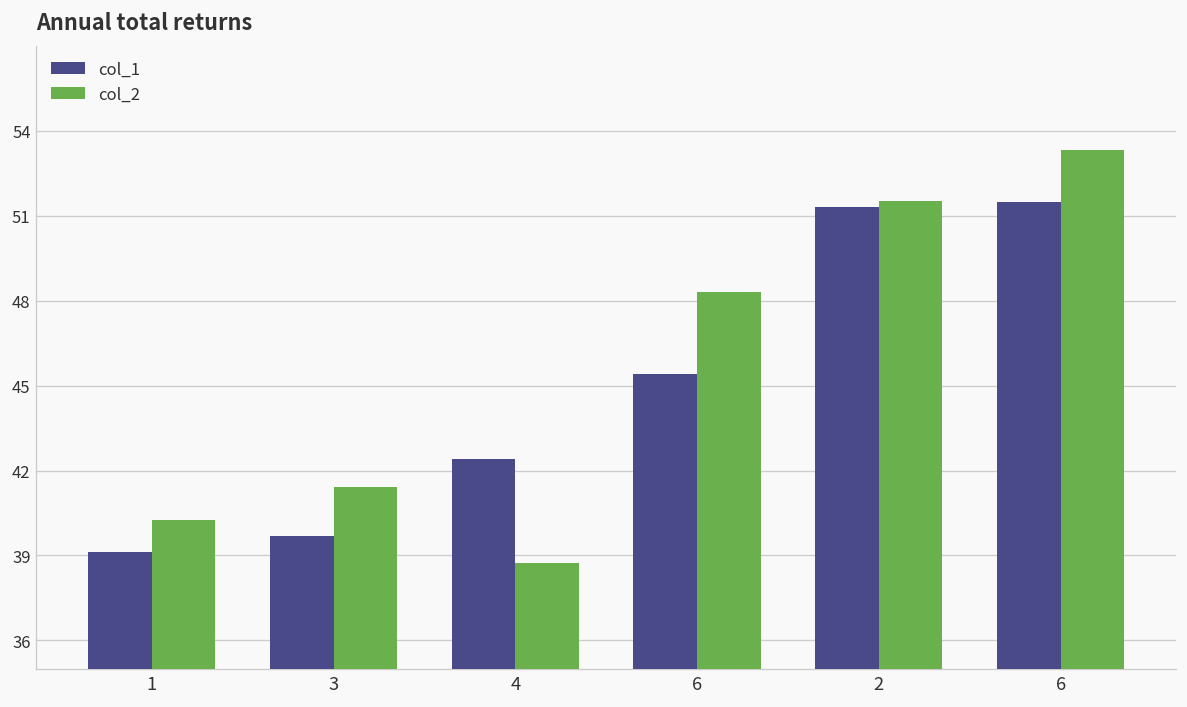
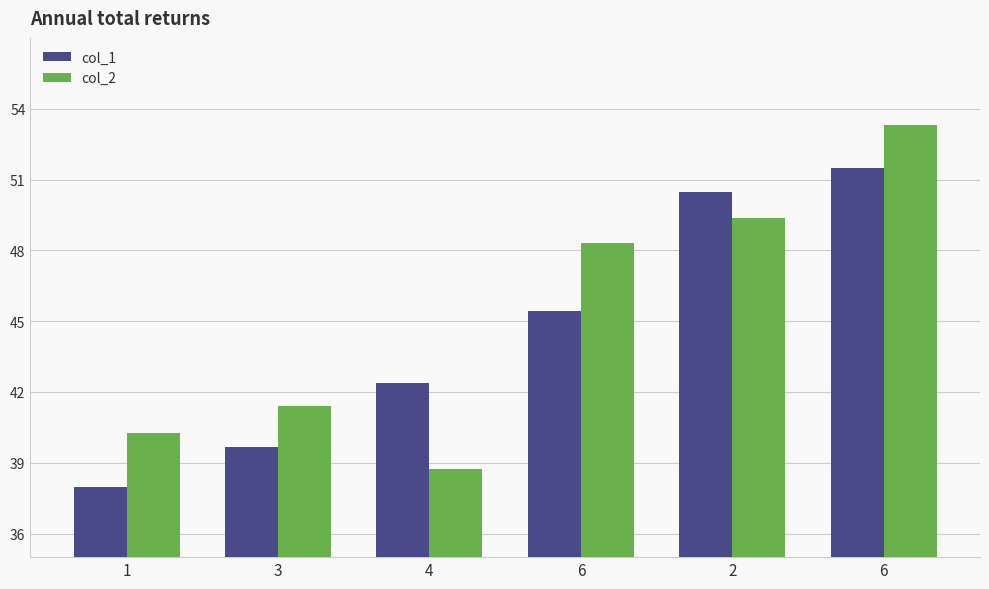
col_1, 1: 39.1 -> 38.0
col_1, 2: 51.3 -> 50.5
col_2, 2: 51.5 -> 49.4
